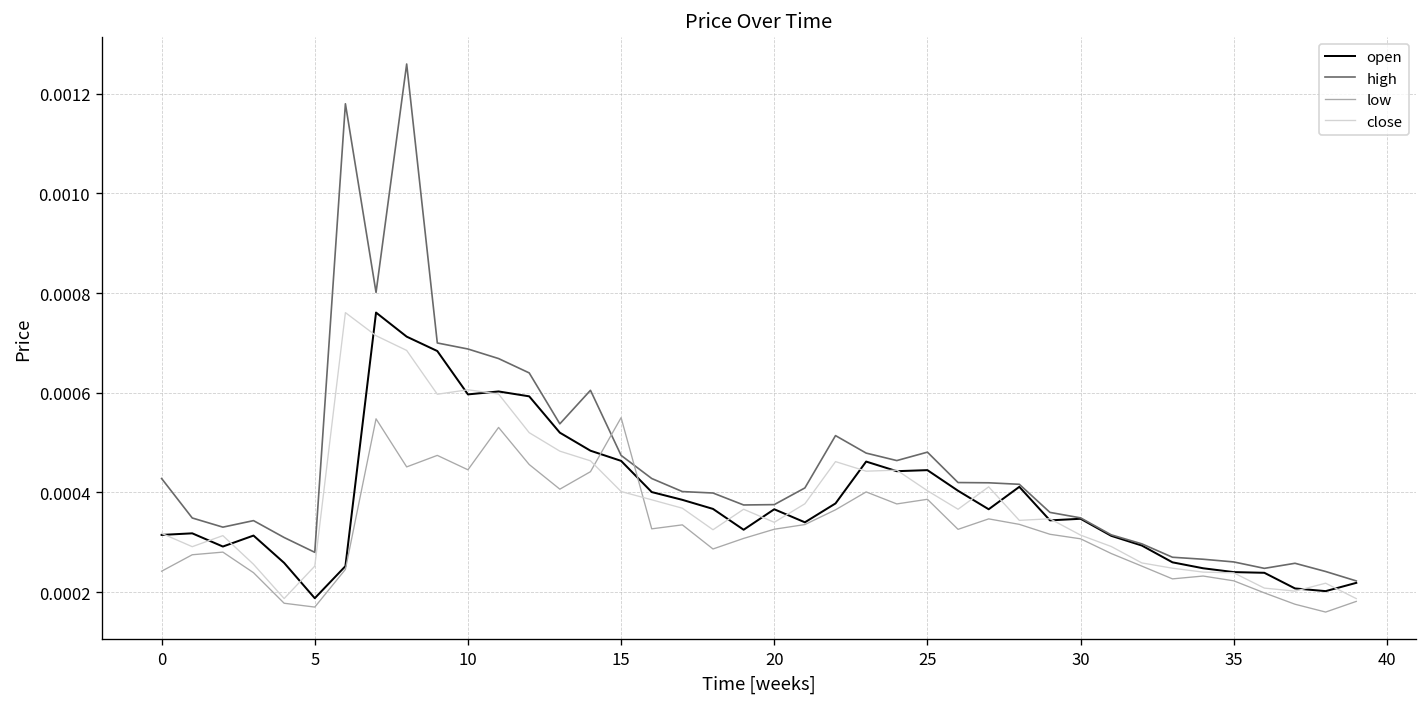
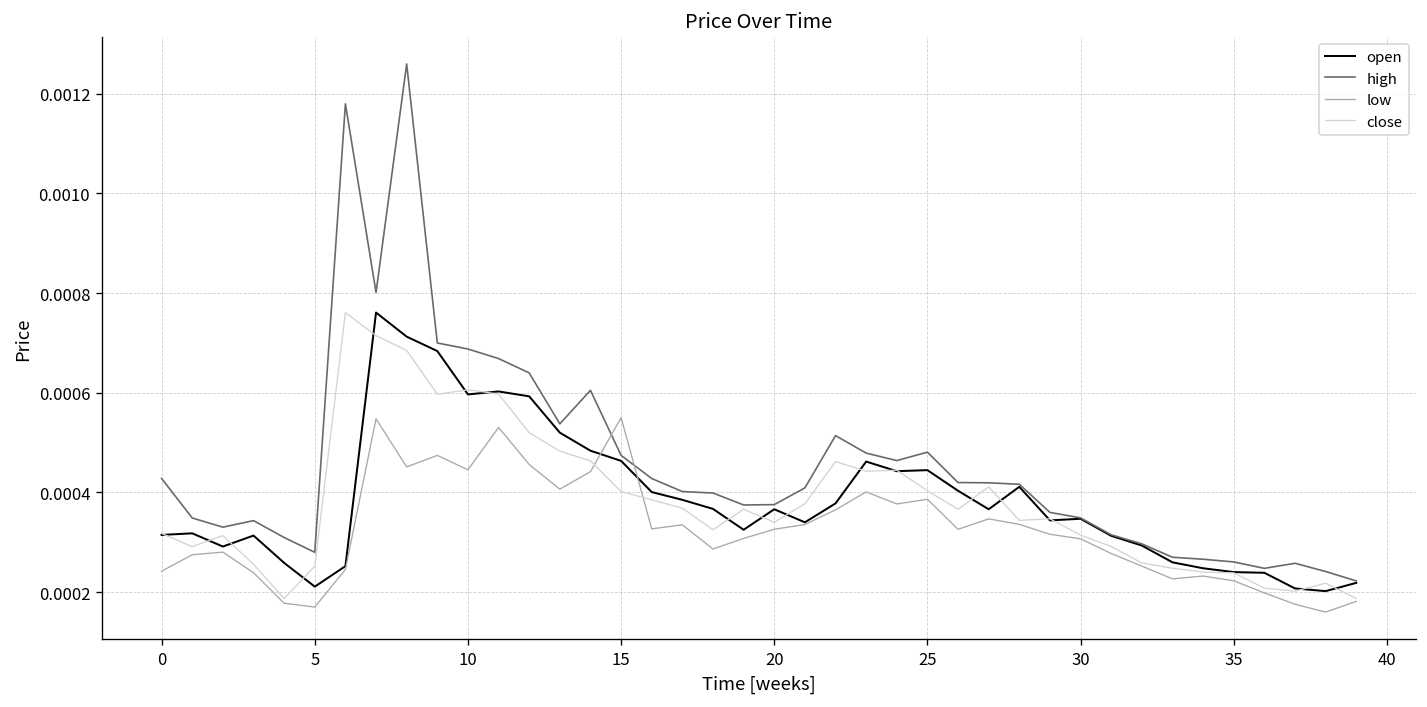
open, 5: 0.00019 -> 0.00021
